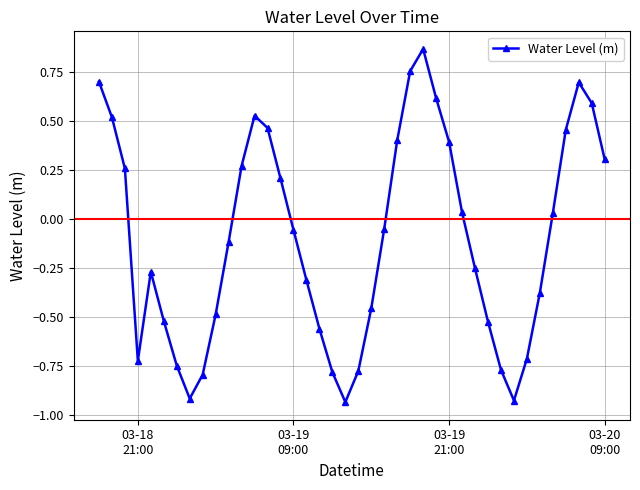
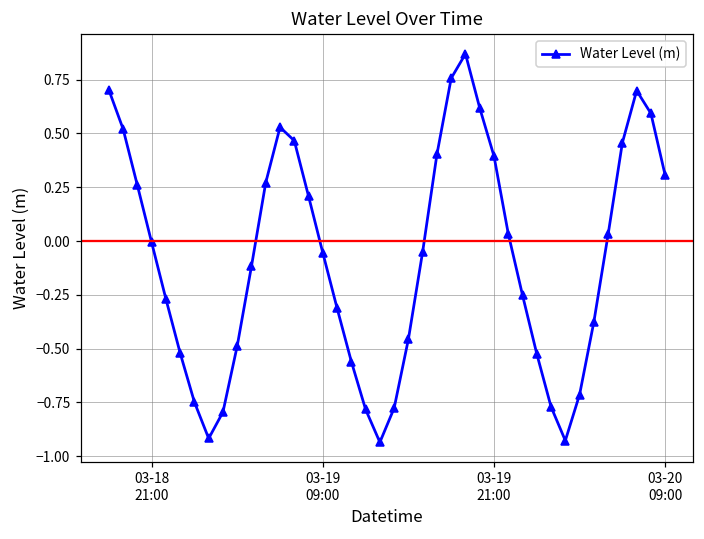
03-18 21:00: -0.72 -> -0.01
